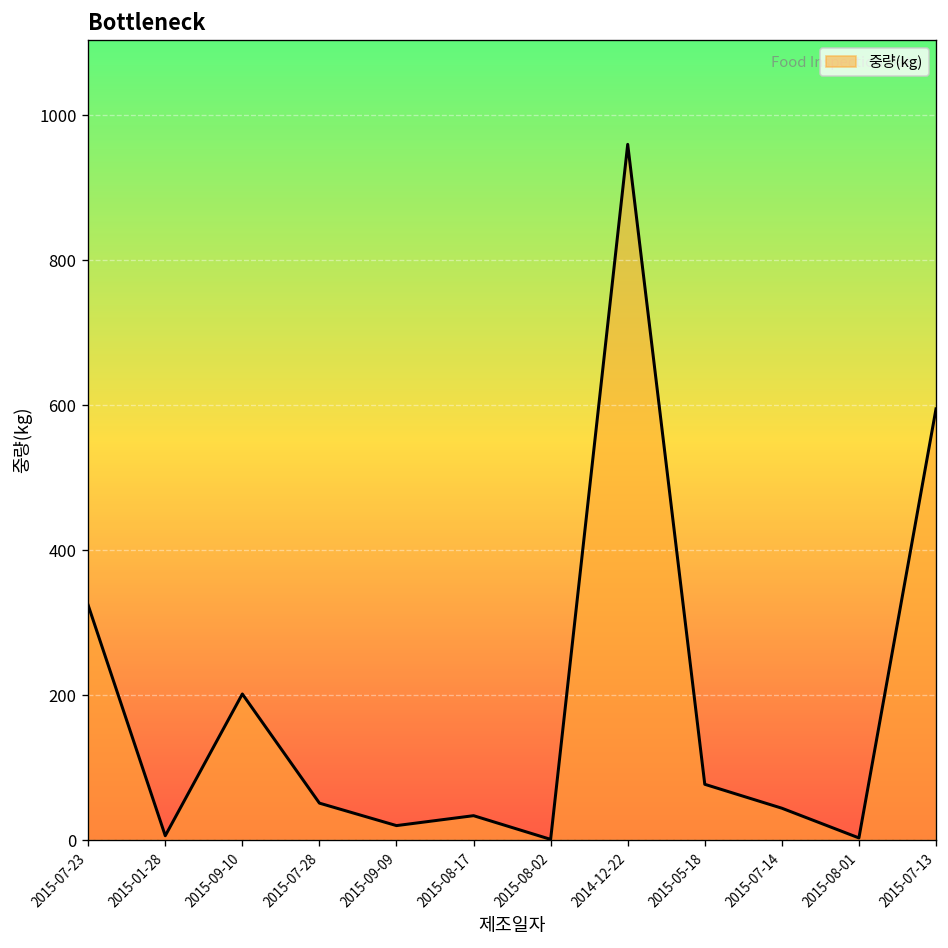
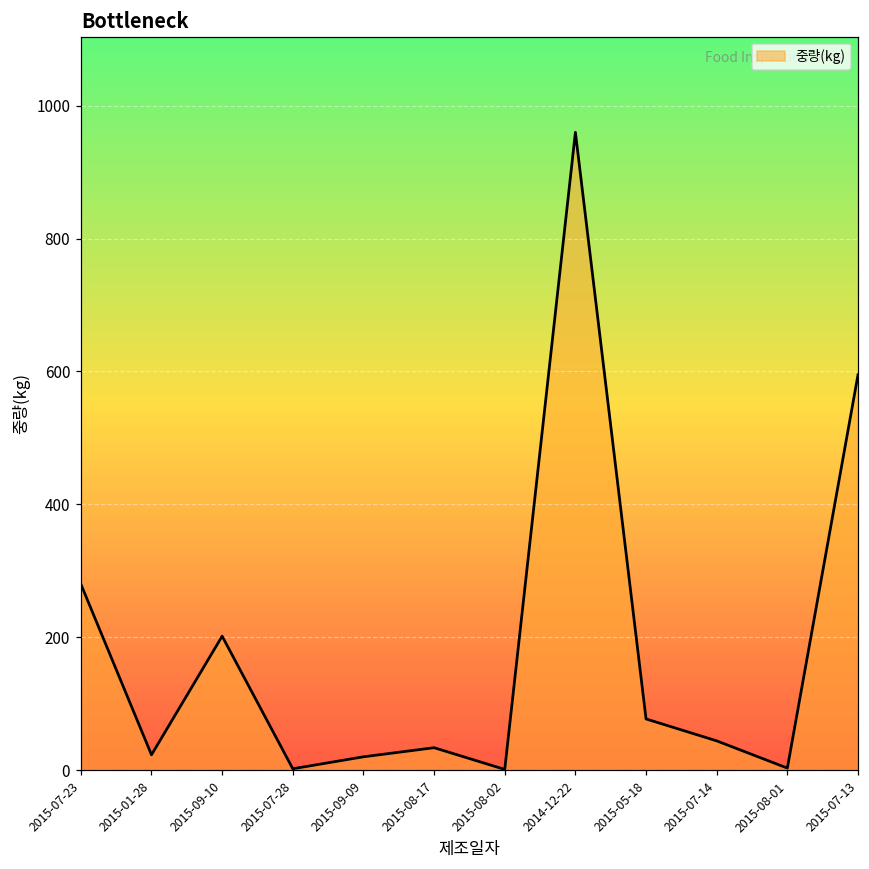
2015-07-23: 320 -> 280
2015-01-28: 10 -> 20
2015-07-28: 50 -> 0
